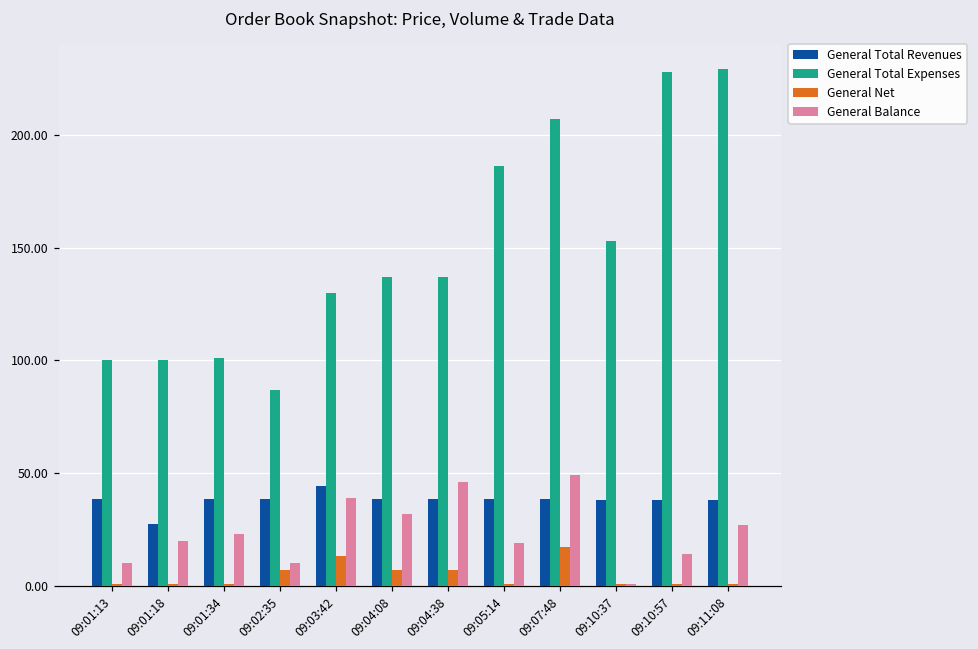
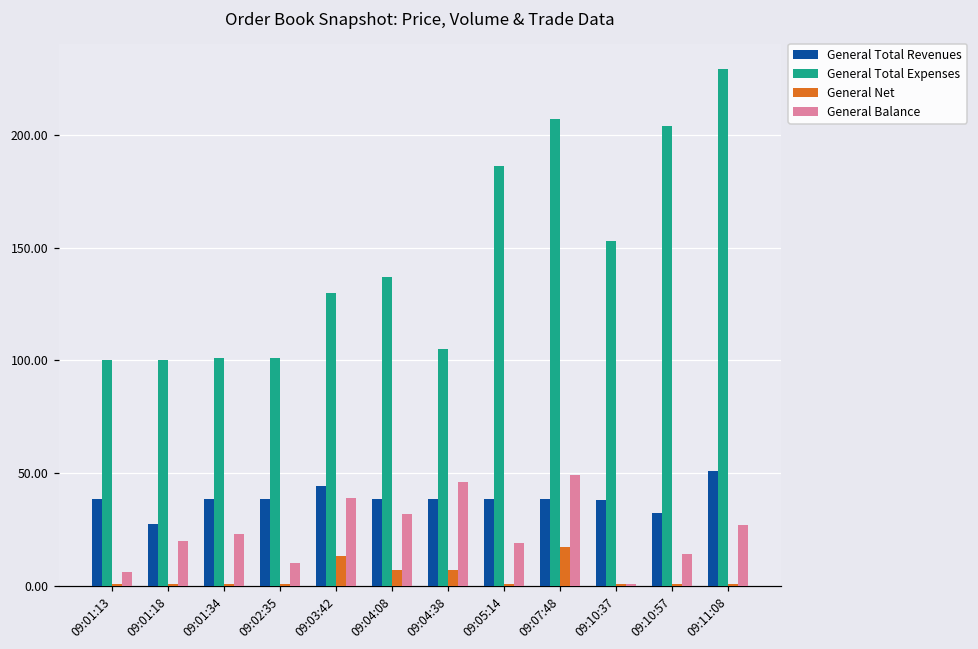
General Balance, 09:01:13: 10 -> 6
General Total Expenses, 09:02:35: 87 -> 101
General Net, 09:02:35: 7 -> 1
General Total Expenses, 09:04:38: 137 -> 105
General Total Revenues, 09:10:57: 38 -> 32
General Total Expenses, 09:10:57: 228 -> 204
General Total Revenues, 09:11:08: 38 -> 51
